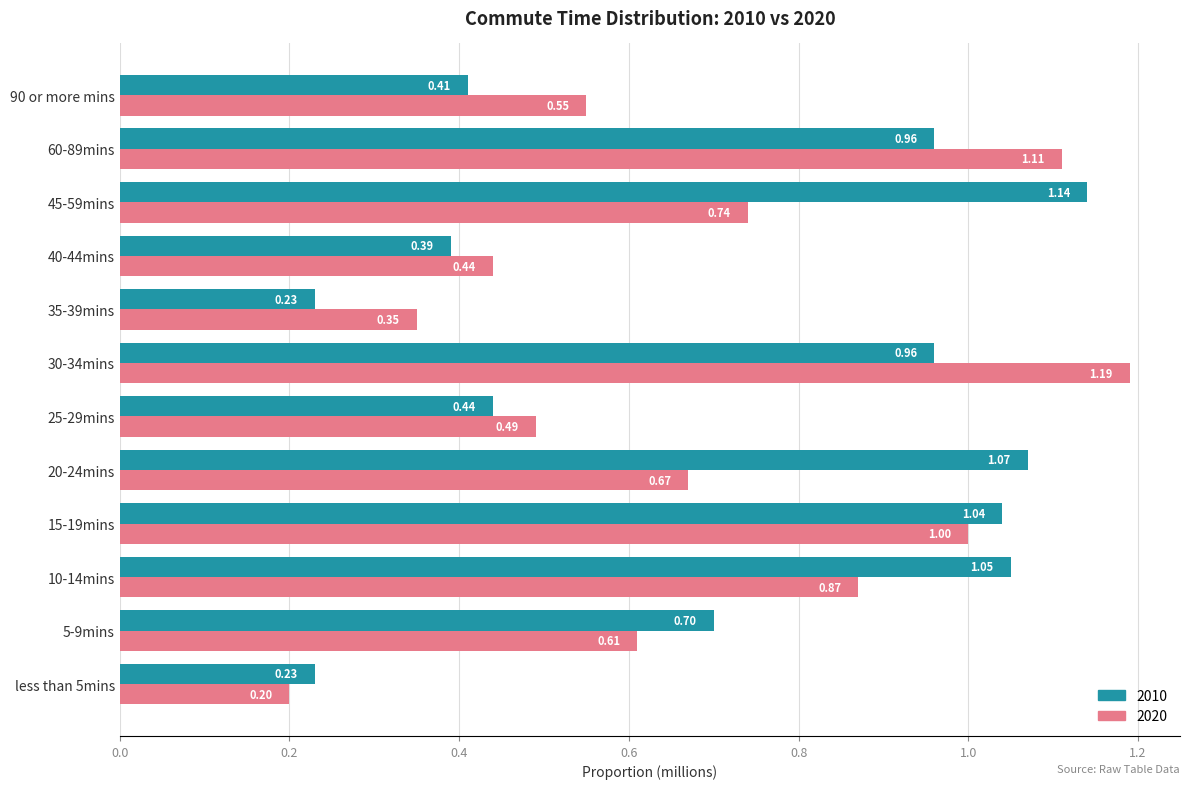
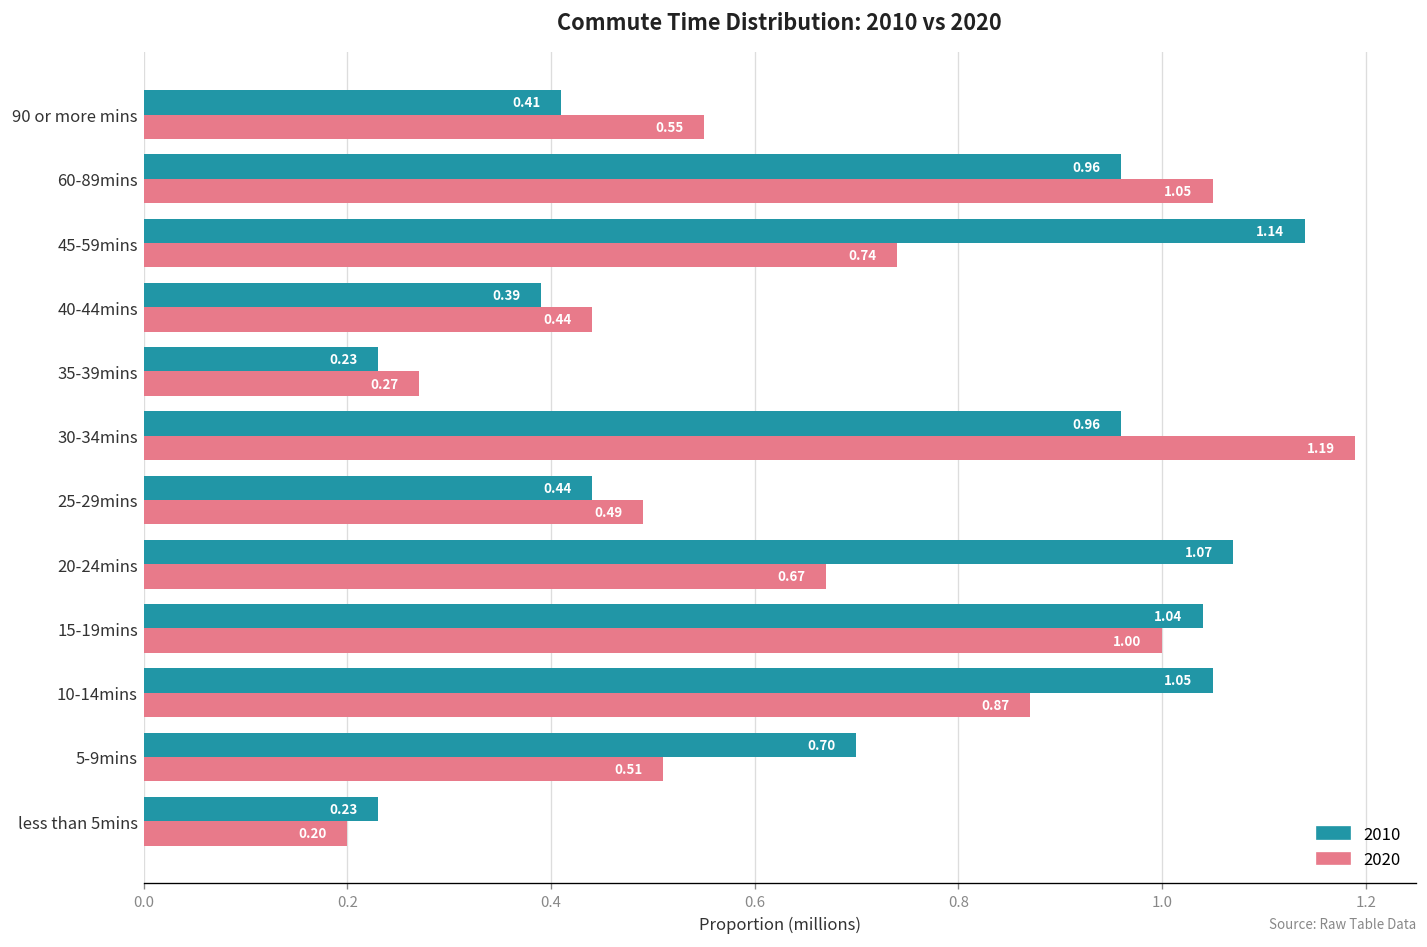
2020, 60-89mins: 1.11 -> 1.05
2020, 35-39mins: 0.35 -> 0.27
2020, 5-9mins: 0.61 -> 0.51
